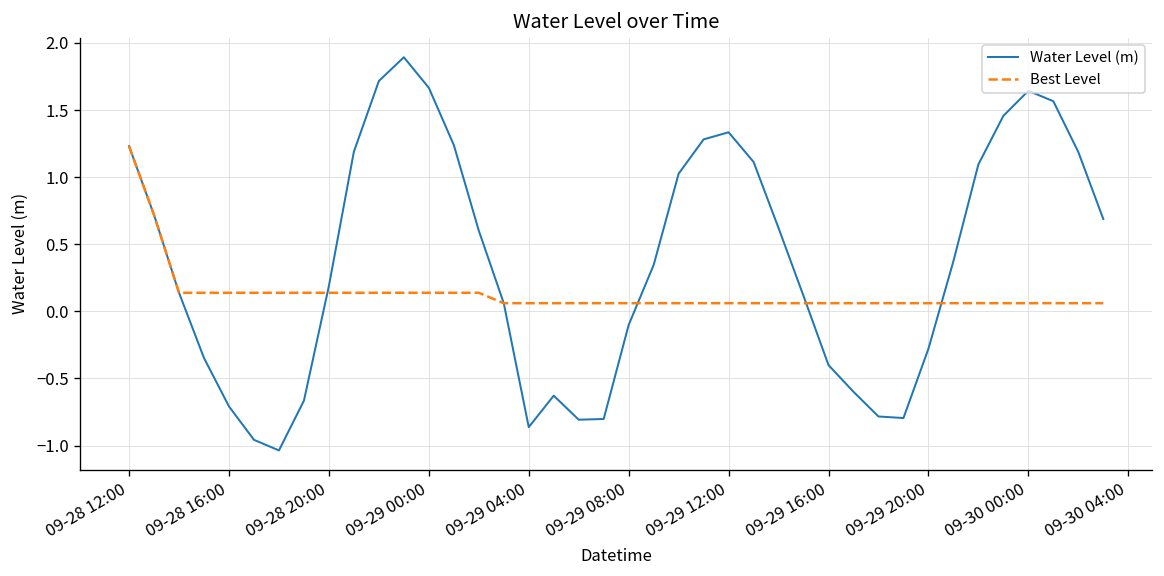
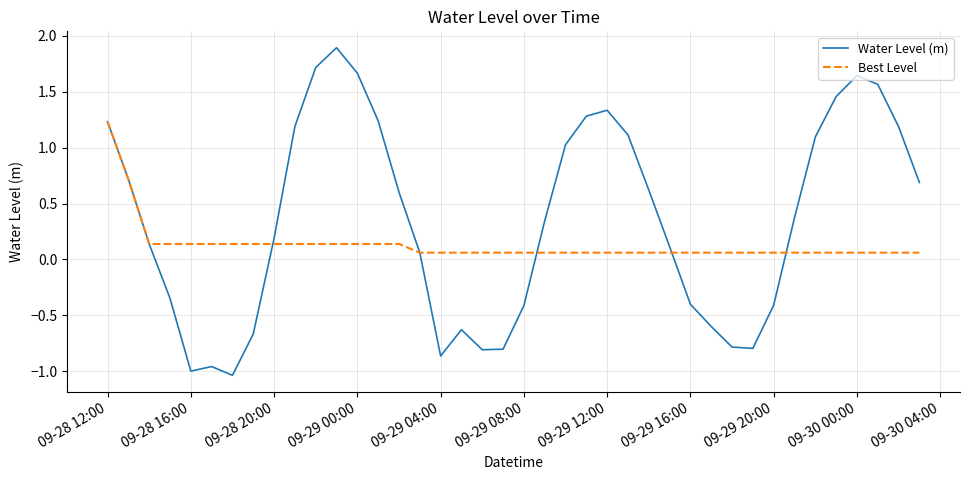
Water Level (m), 09-28 16:00: -0.71 -> -1.00
Water Level (m), 09-29 08:00: -0.10 -> -0.41
Water Level (m), 09-29 20:00: -0.28 -> -0.41
